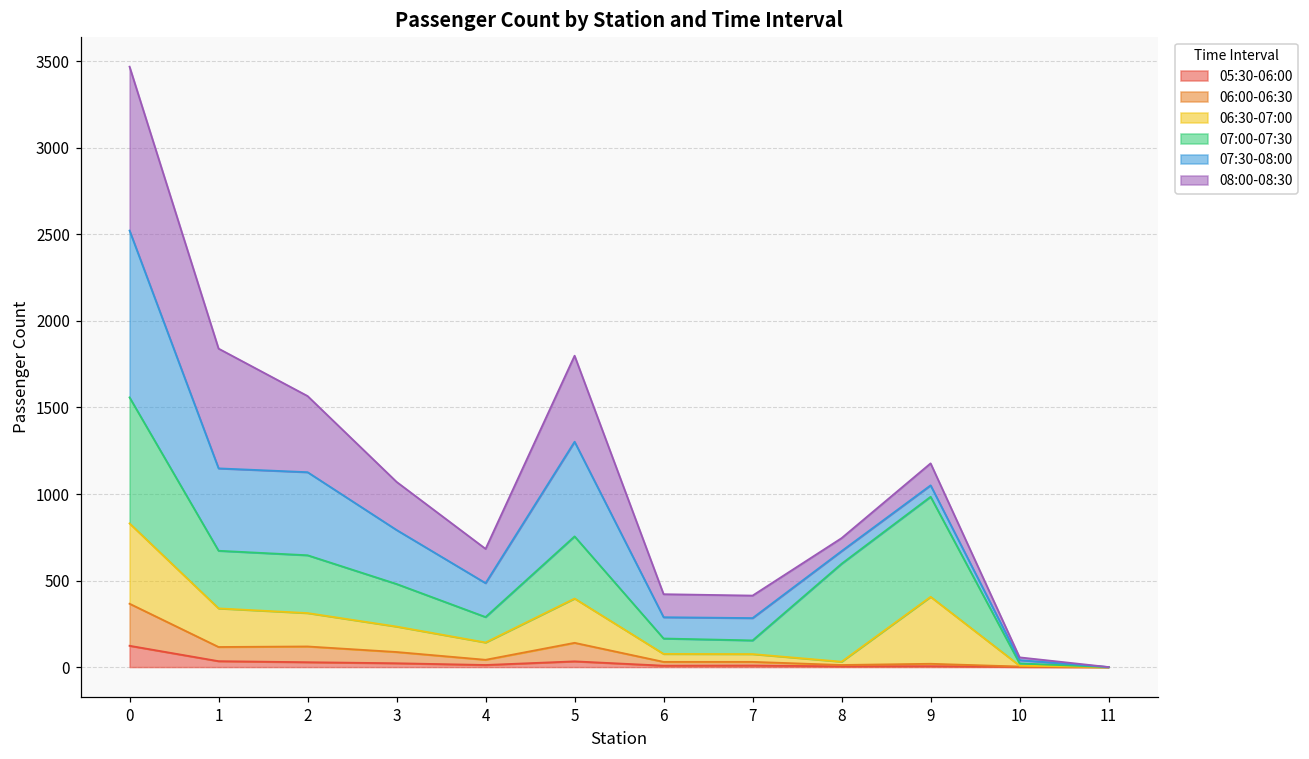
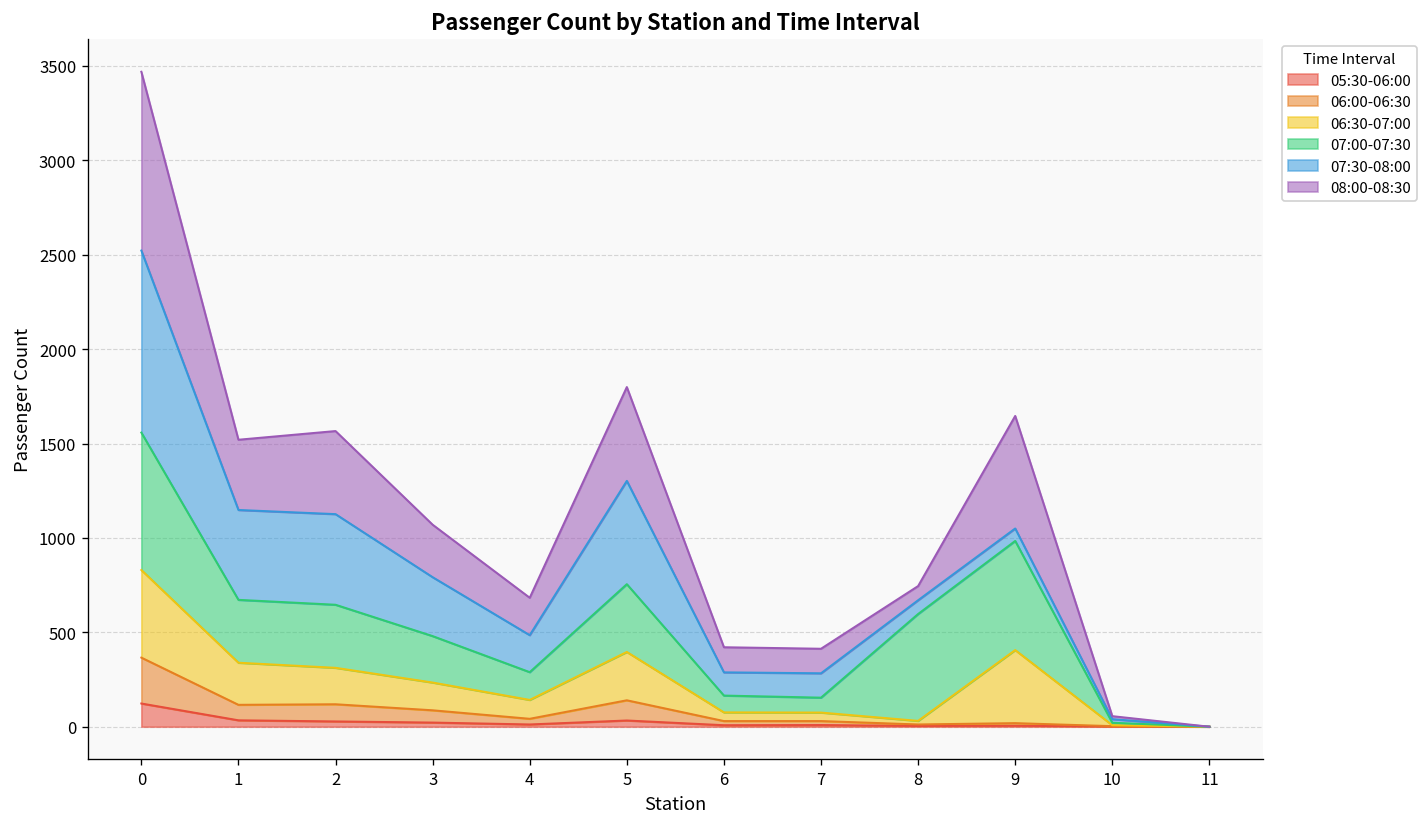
08:00-08:30, 1: 690 -> 370
08:00-08:30, 9: 130 -> 600
